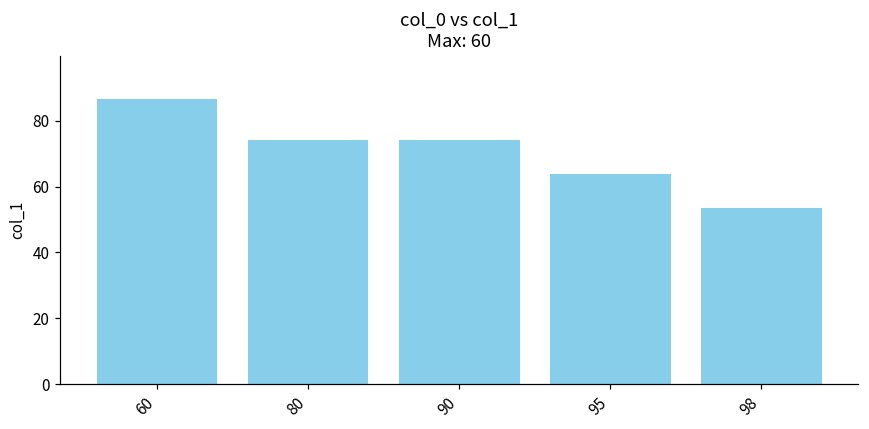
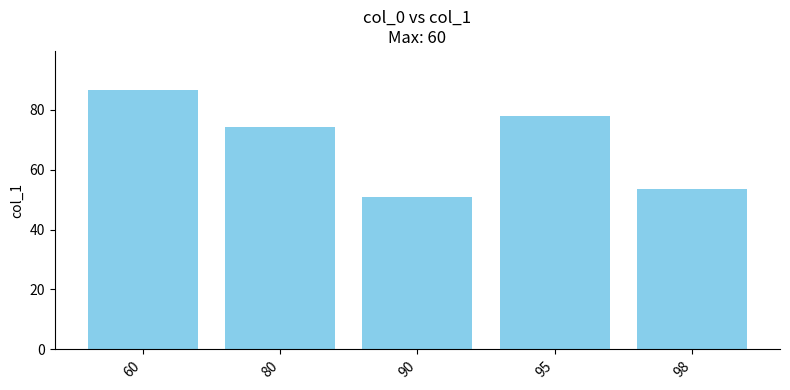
90: 74 -> 51
95: 64 -> 78
